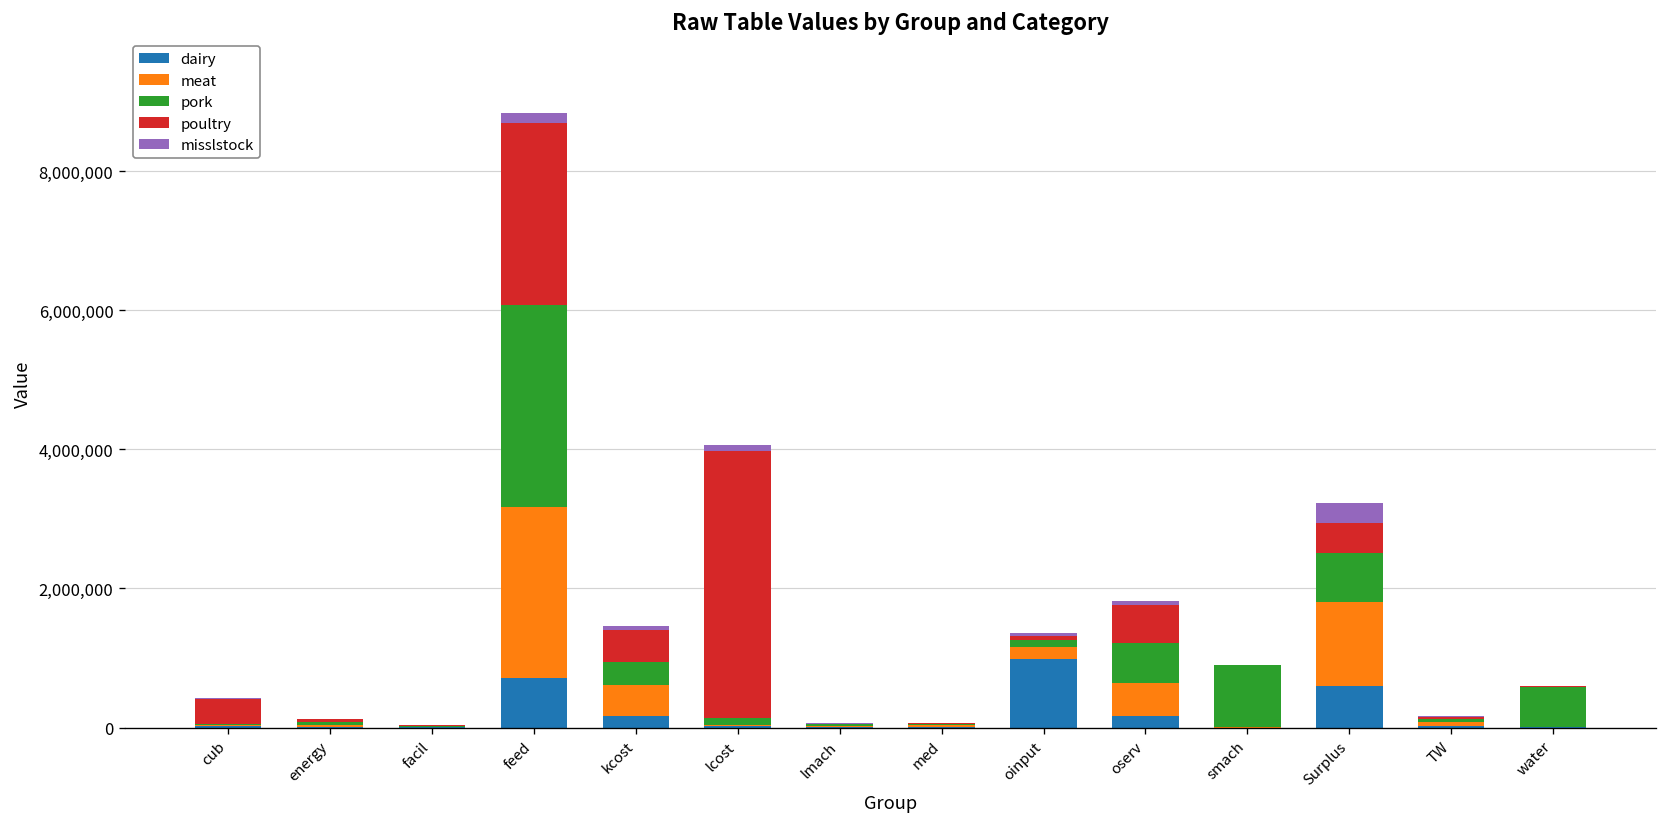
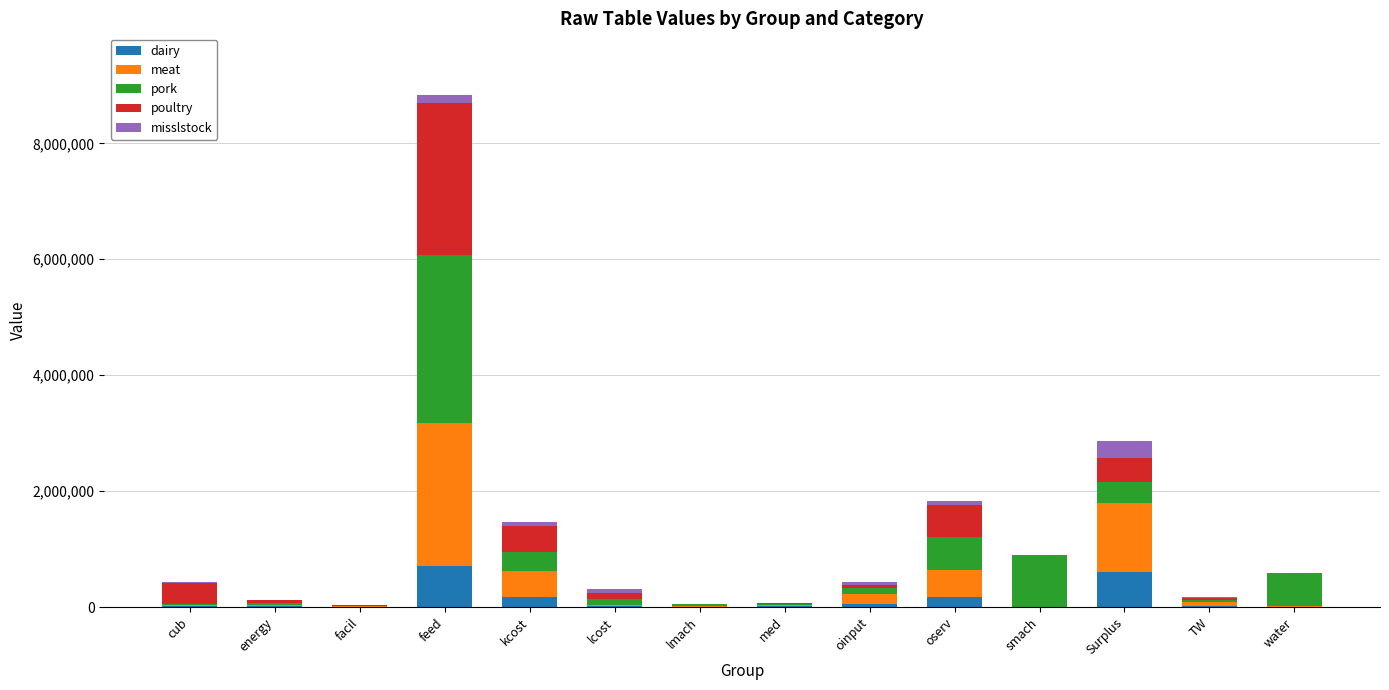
poultry, lcost: 3,800,000 -> 100,000
dairy, oinput: 1,000,000 -> 100,000
pork, Surplus: 700,000 -> 300,000
